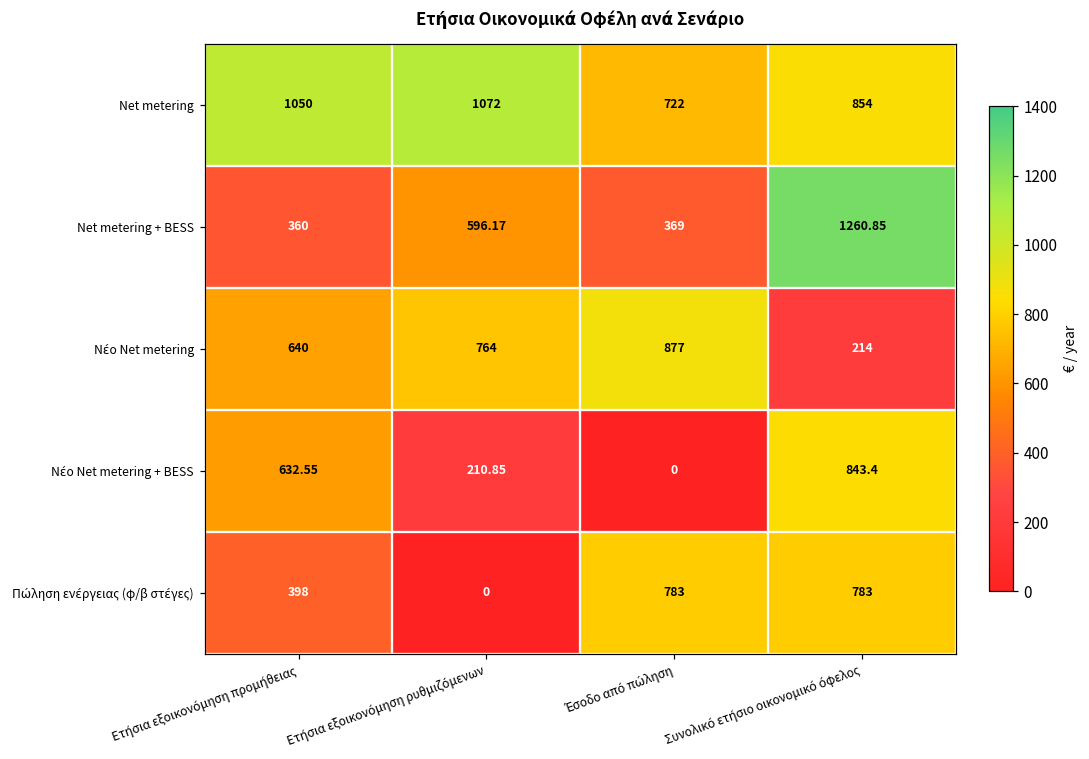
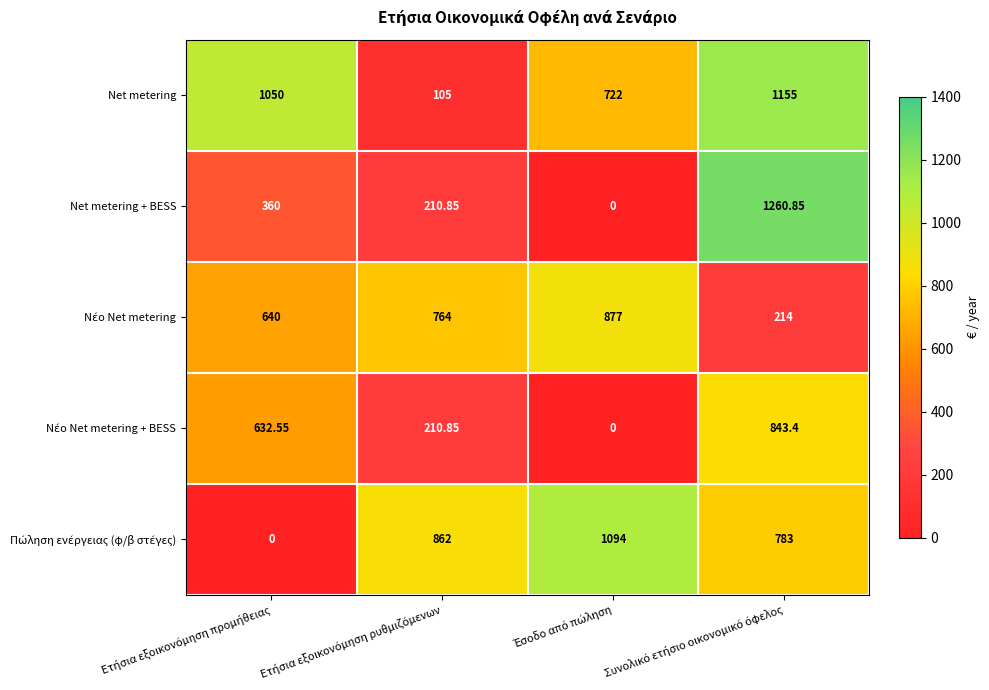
Net metering, Ετήσια εξοικονόμηση ρυθμιζόμενων: 1072 -> 105
Net metering, Συνολικό ετήσιο οικονομικό όφελος: 854 -> 1155
Net metering + BESS, Ετήσια εξοικονόμηση ρυθμιζόμενων: 596.17 -> 210.85
Net metering + BESS, Έσοδο από πώληση: 369 -> 0
Πώληση ενέργειας (φ/β στέγες), Ετήσια εξοικονόμηση προμήθειας: 398 -> 0
Πώληση ενέργειας (φ/β στέγες), Ετήσια εξοικονόμηση ρυθμιζόμενων: 0 -> 862
Πώληση ενέργειας (φ/β στέγες), Έσοδο από πώληση: 783 -> 1094
